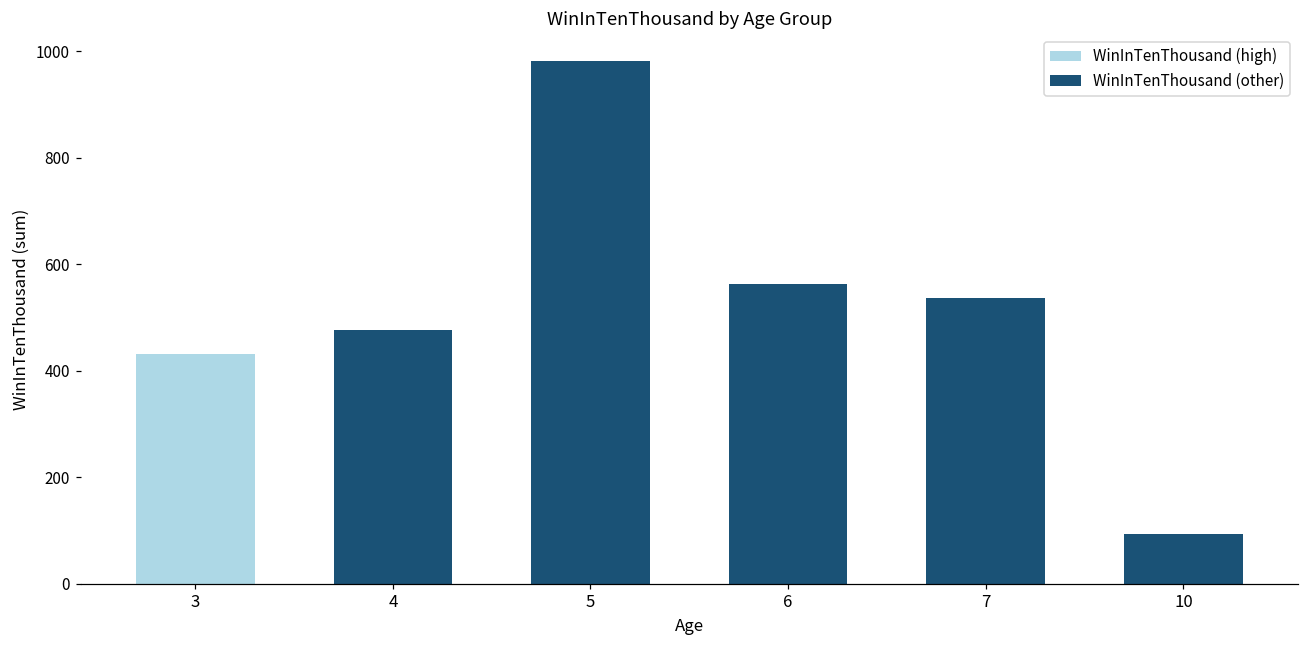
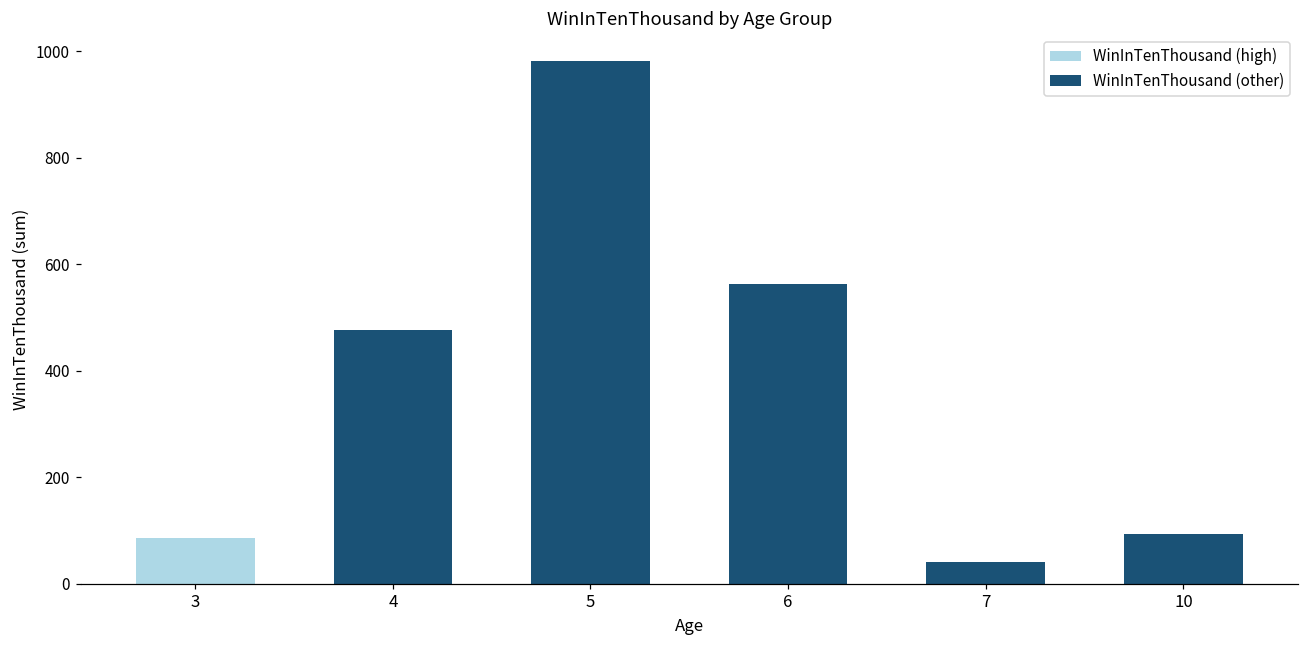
WinInTenThousand (high), 3: 430 -> 90
WinInTenThousand (other), 7: 540 -> 40
